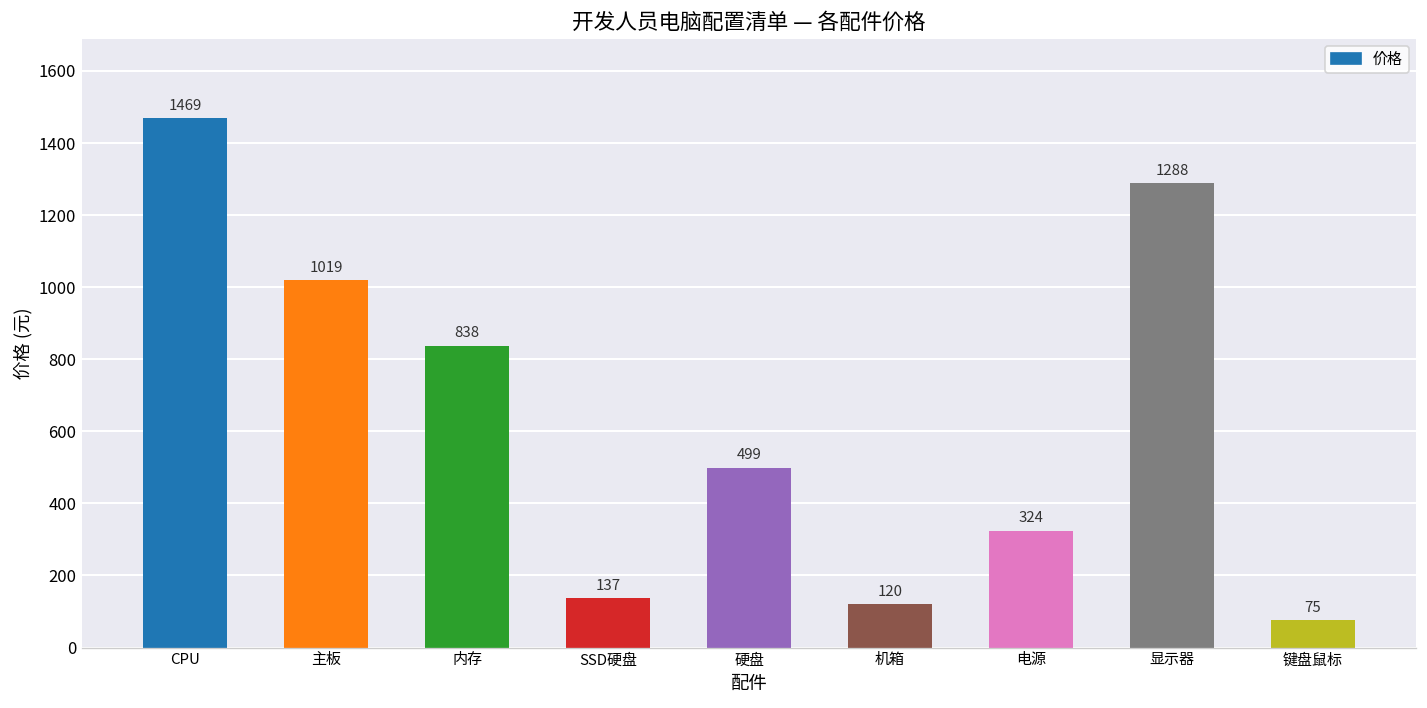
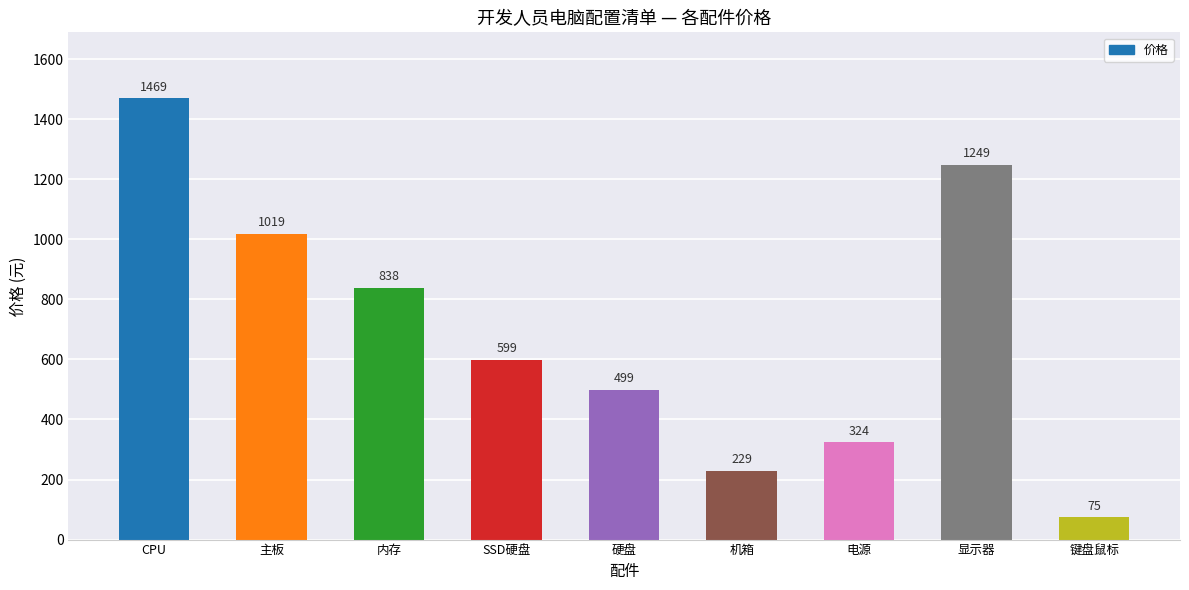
SSD硬盘: 137 -> 599
机箱: 120 -> 229
显示器: 1288 -> 1249
